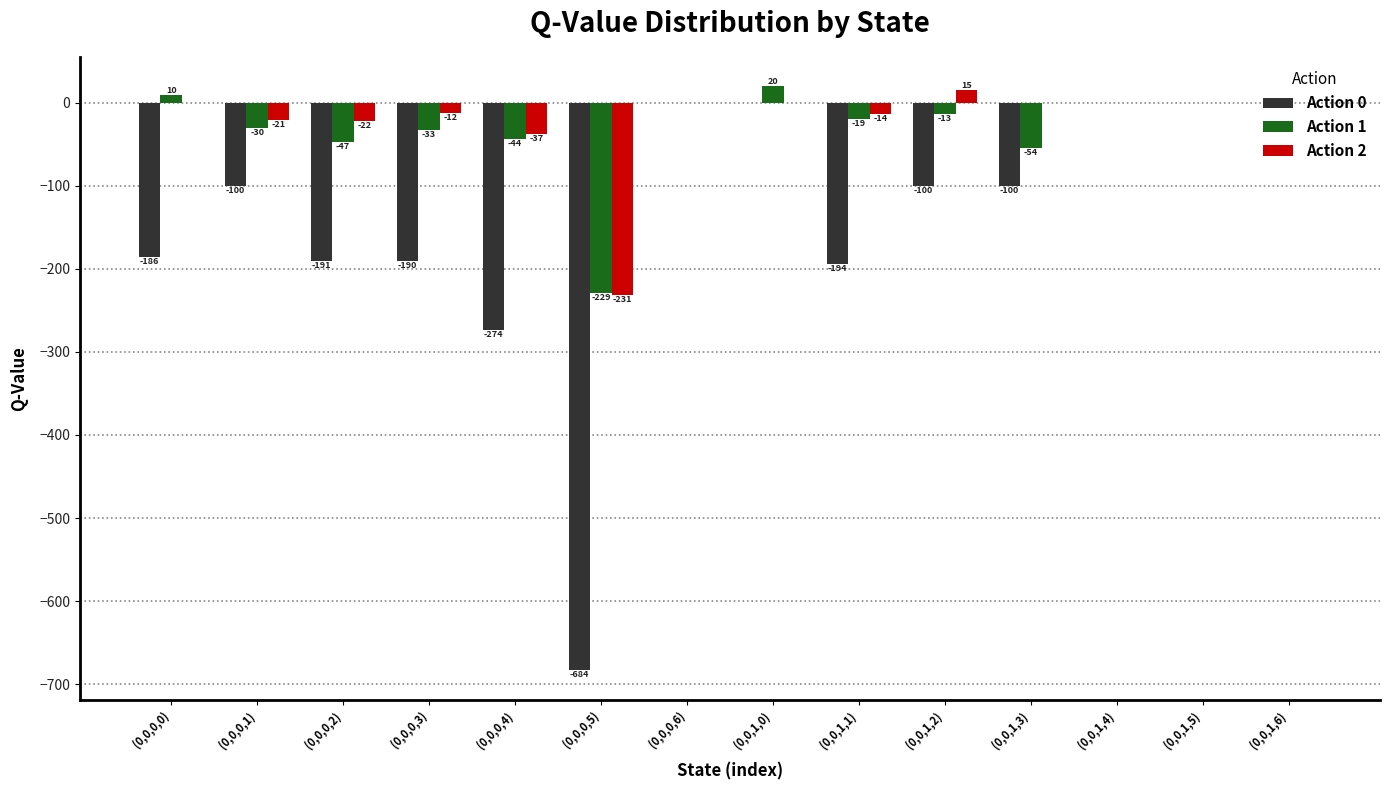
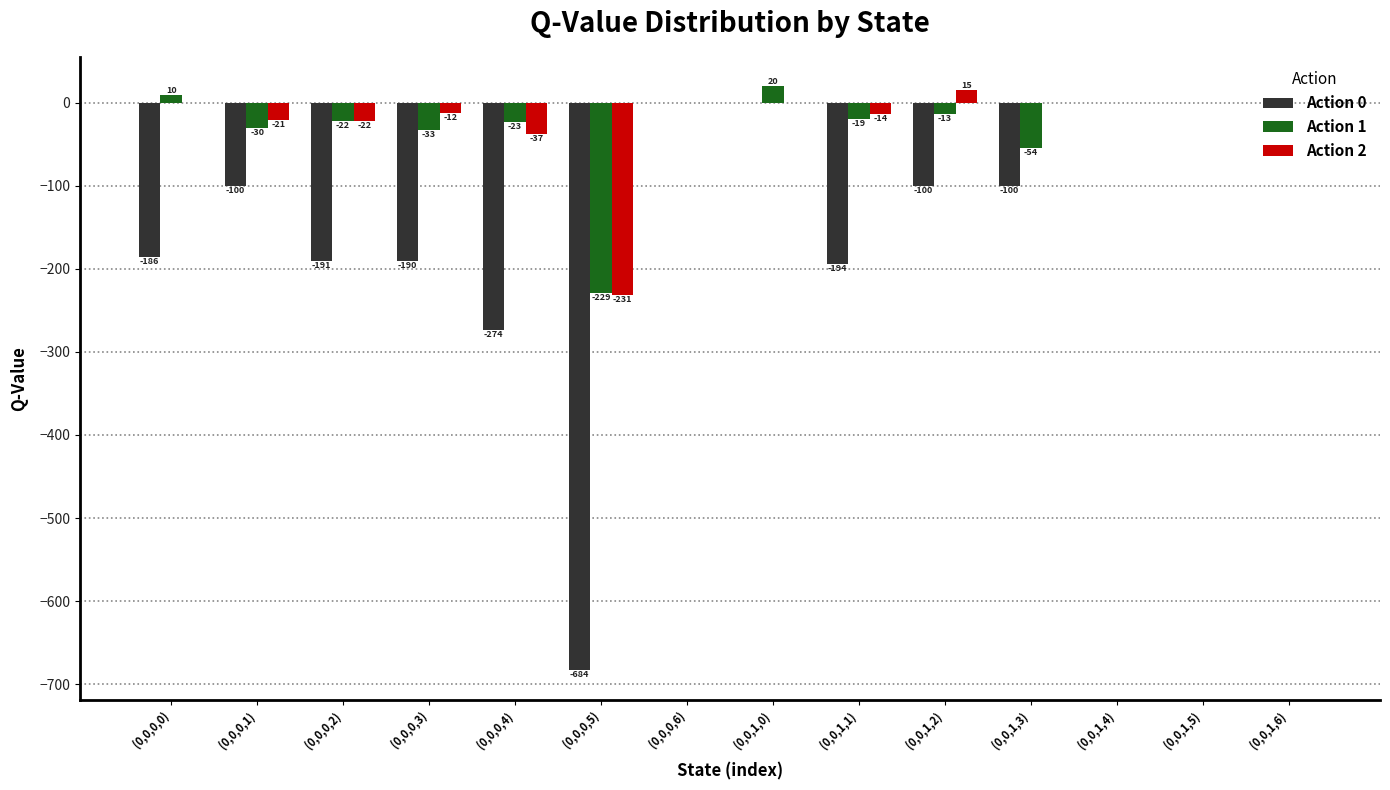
Action 1, (0,0,0,2): -47 -> -22
Action 1, (0,0,0,4): -44 -> -23
